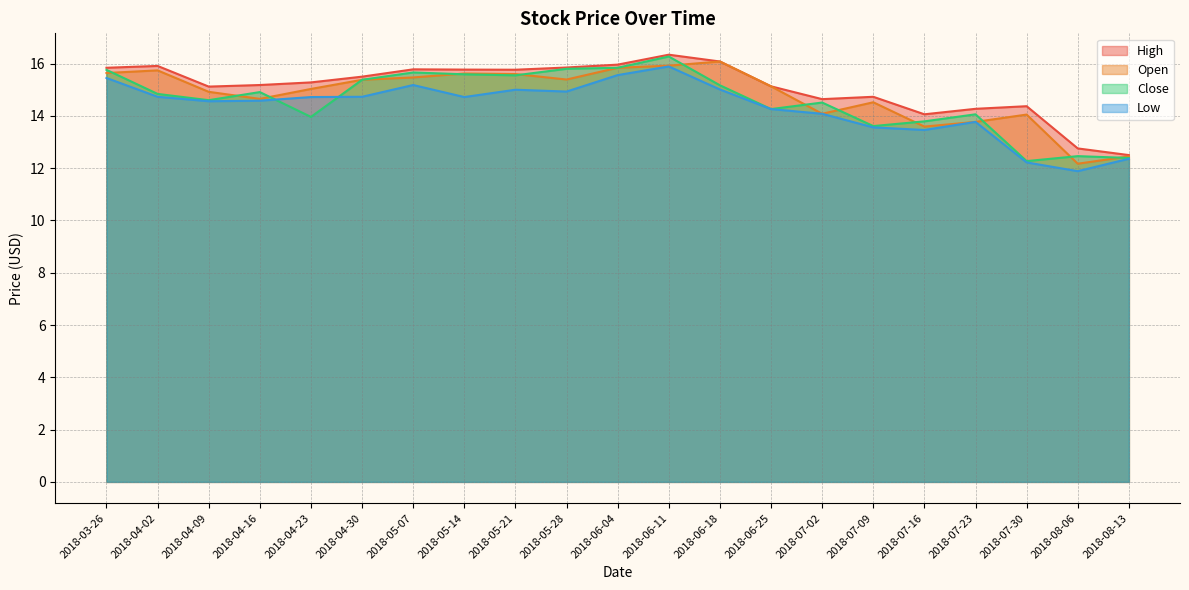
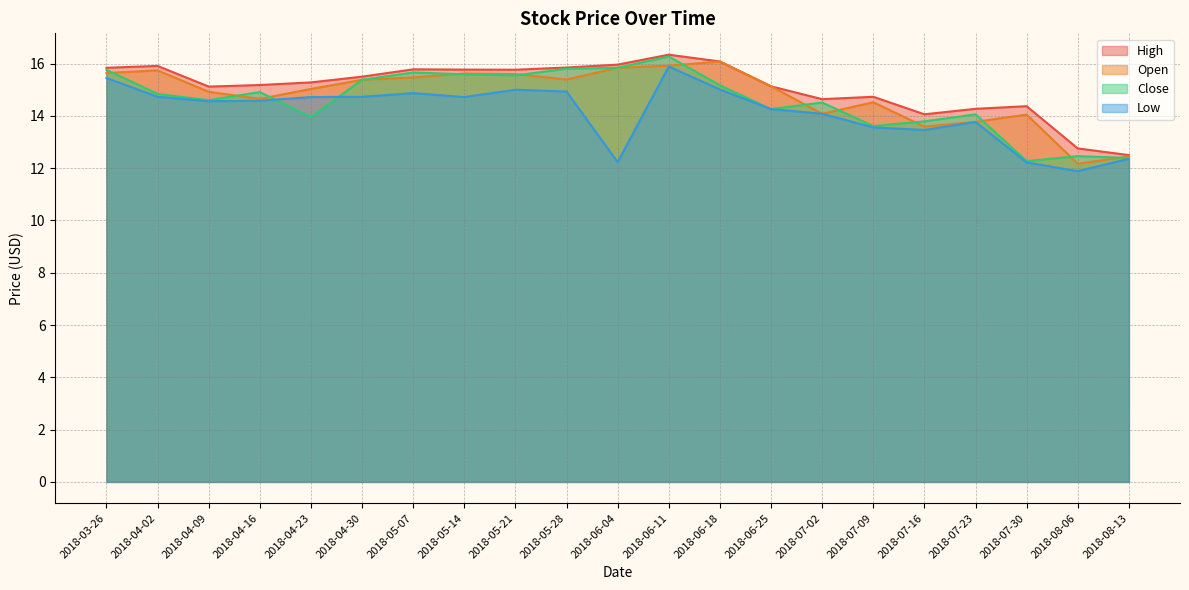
Low, 2018-05-07: 15.2 -> 14.9
Low, 2018-06-04: 15.6 -> 12.2
